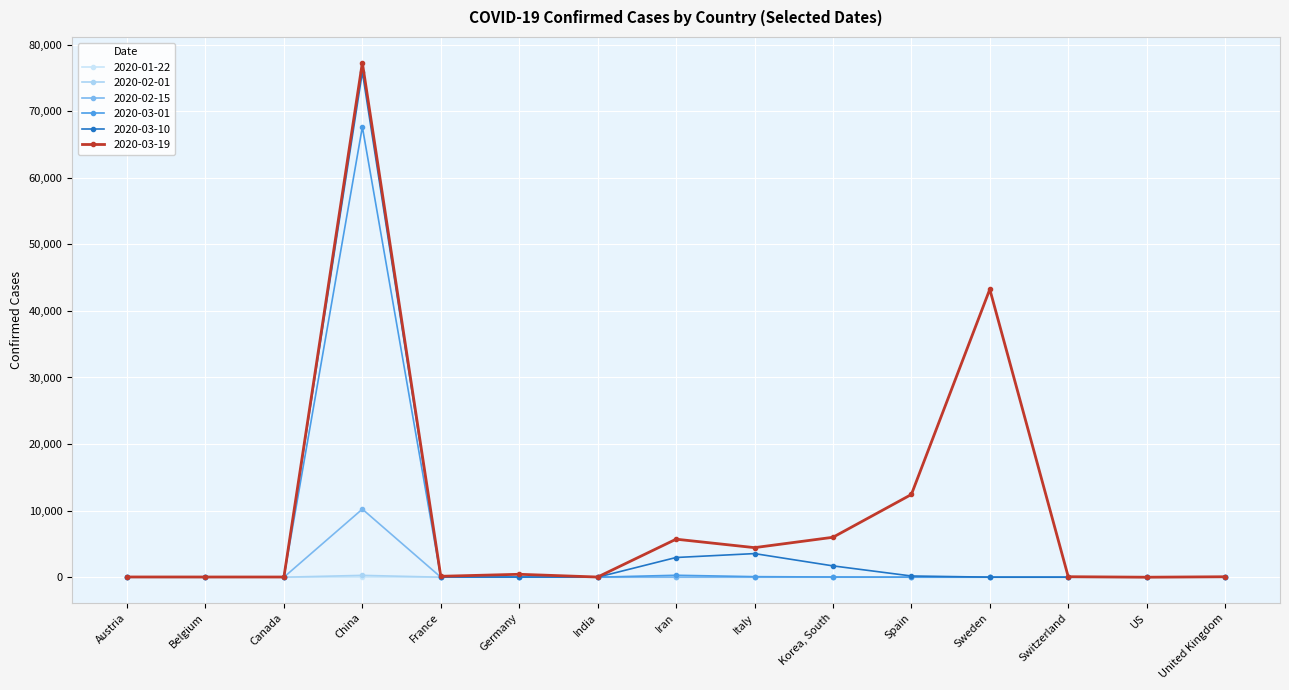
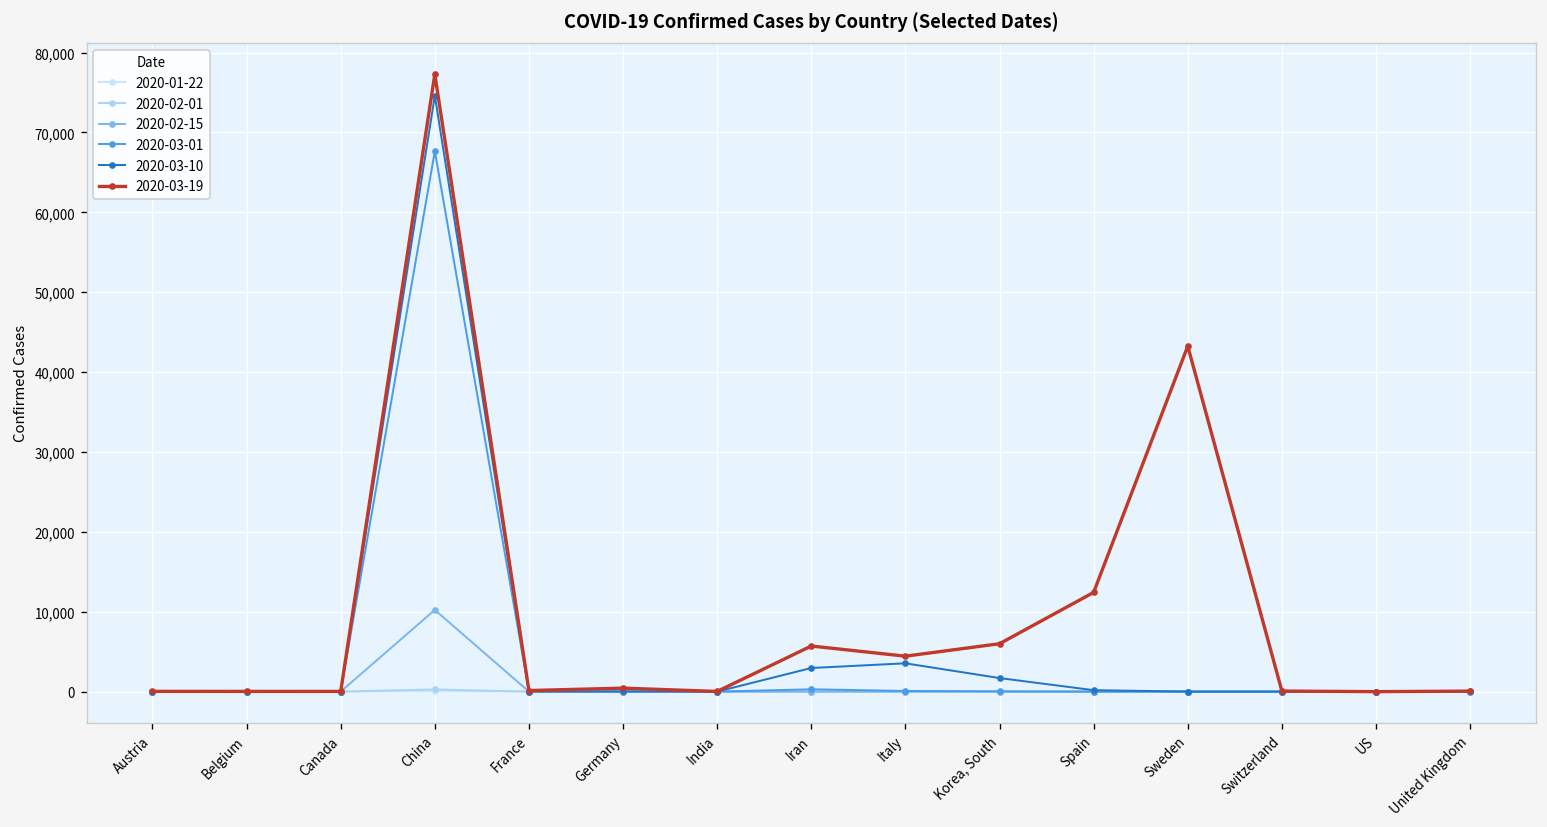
2020-03-10, China: 76,000 -> 75,000
